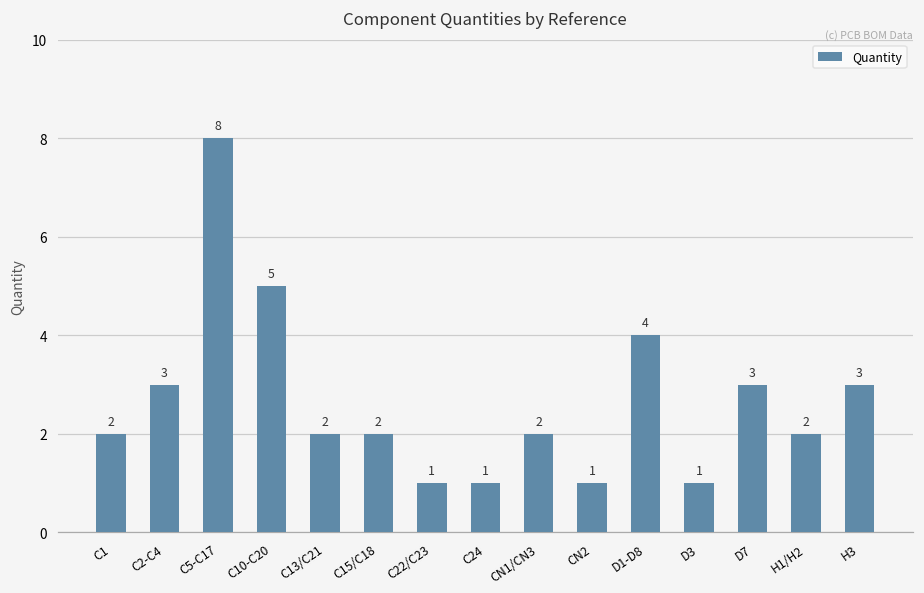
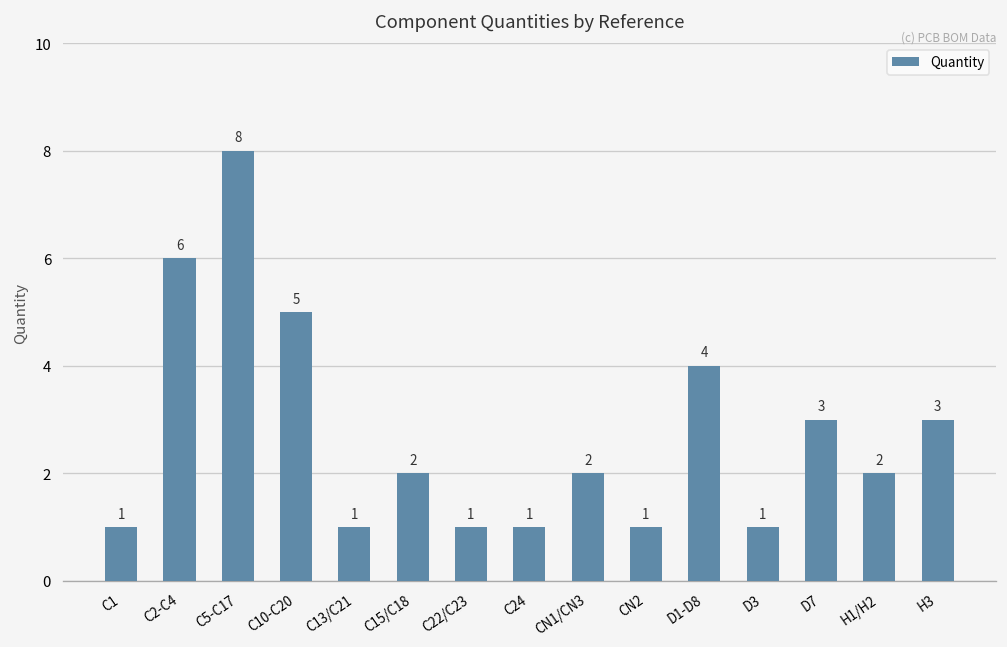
C1: 2 -> 1
C2-C4: 3 -> 6
C13/C21: 2 -> 1
